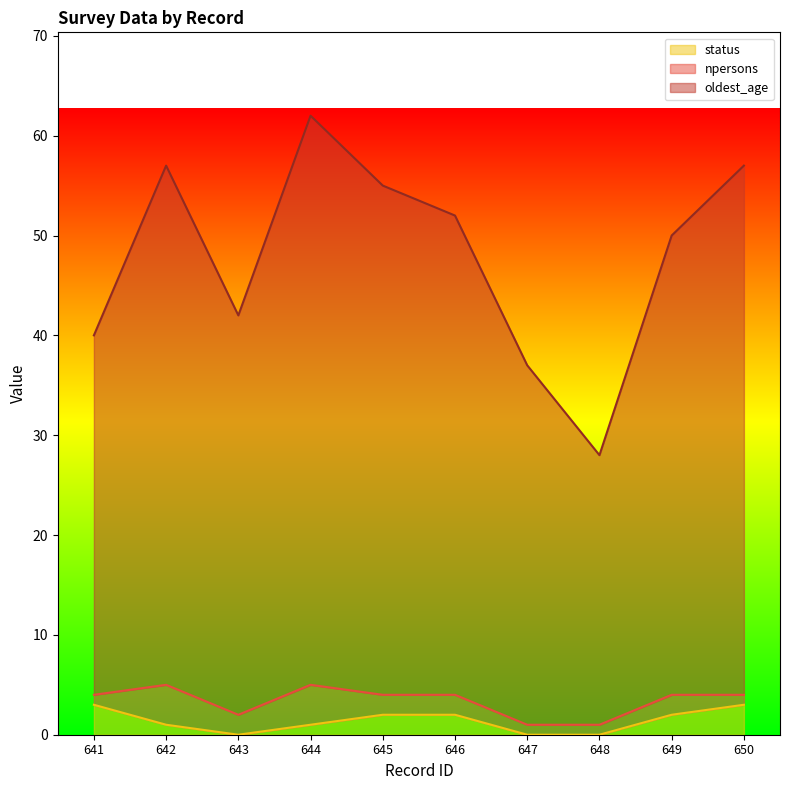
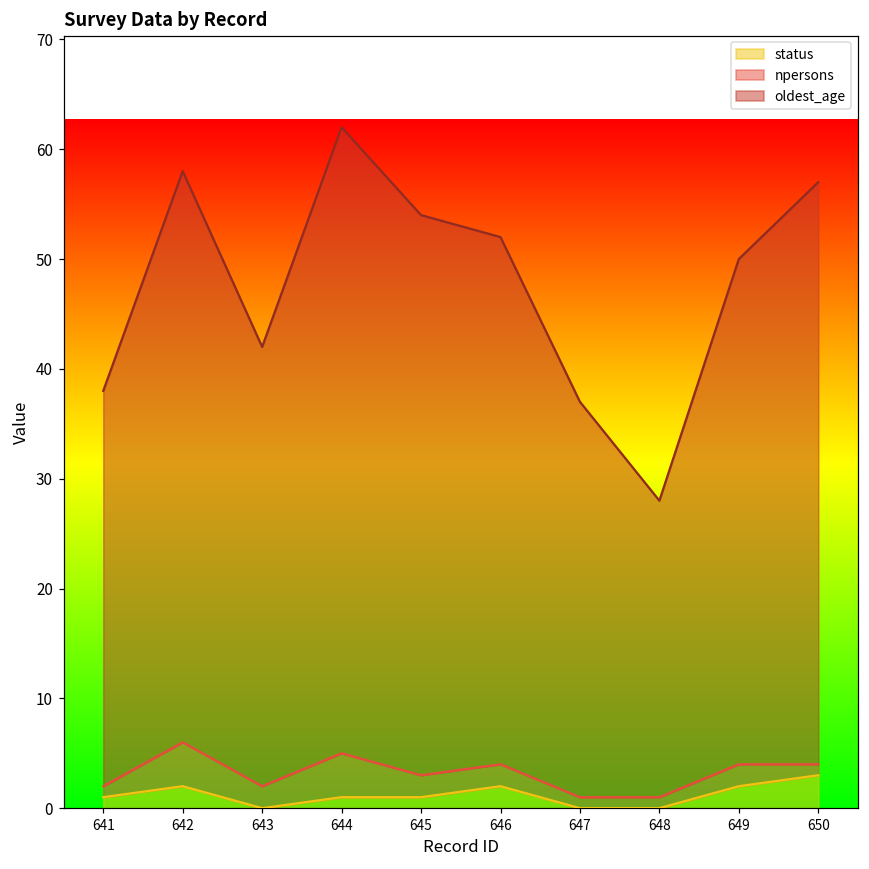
status, 641: 3 -> 1
status, 642: 1 -> 2
status, 645: 2 -> 1
